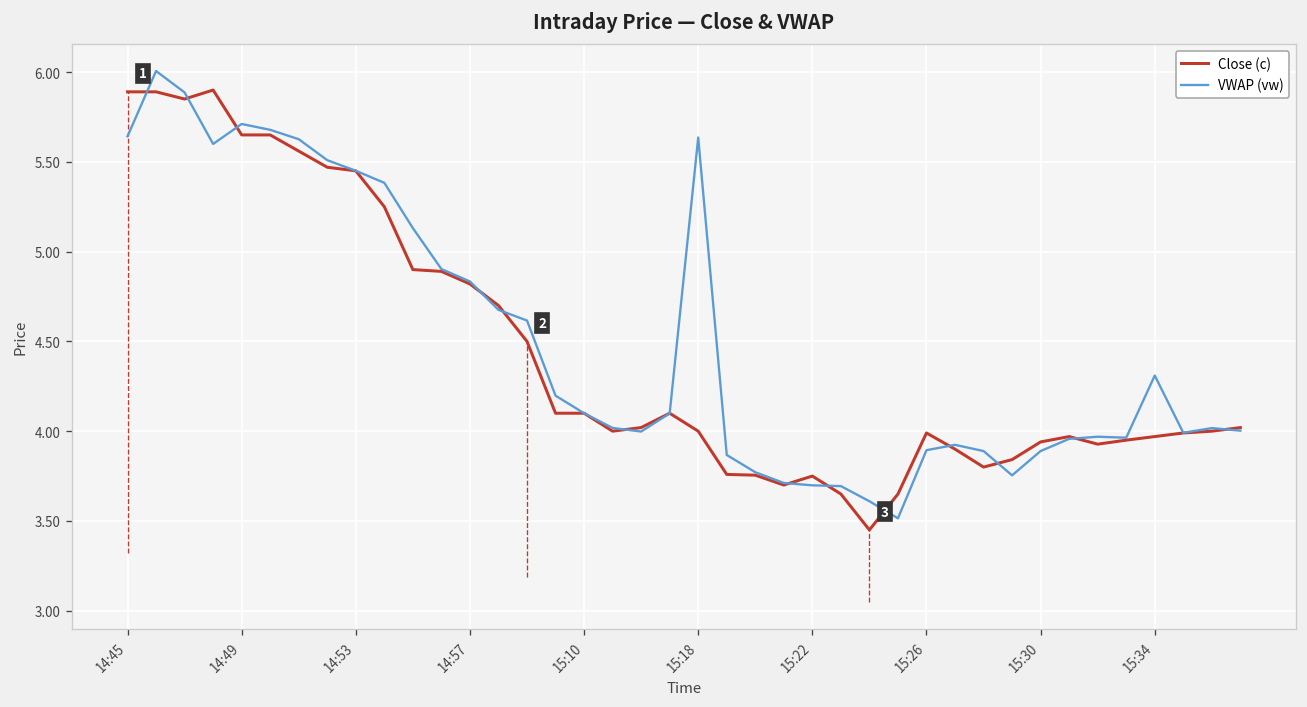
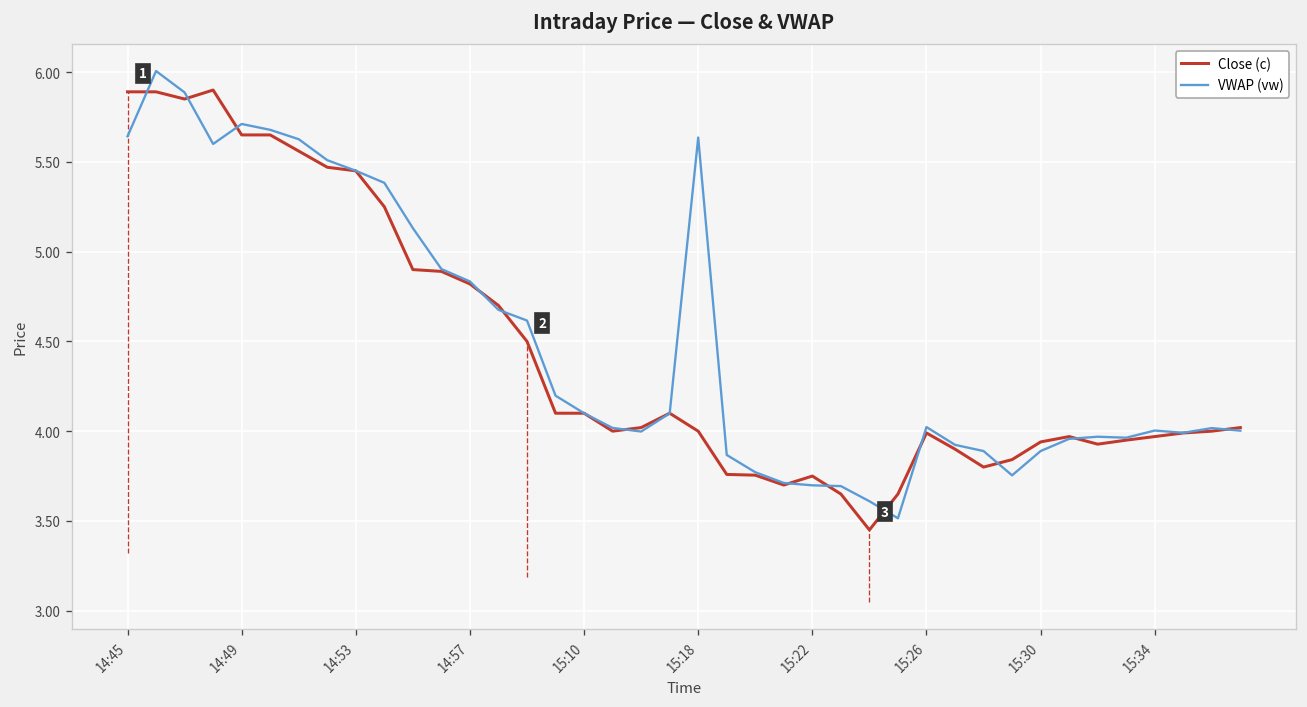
VWAP (vw), 15:26: 3.89 -> 4.02
VWAP (vw), 15:34: 4.31 -> 4.00
